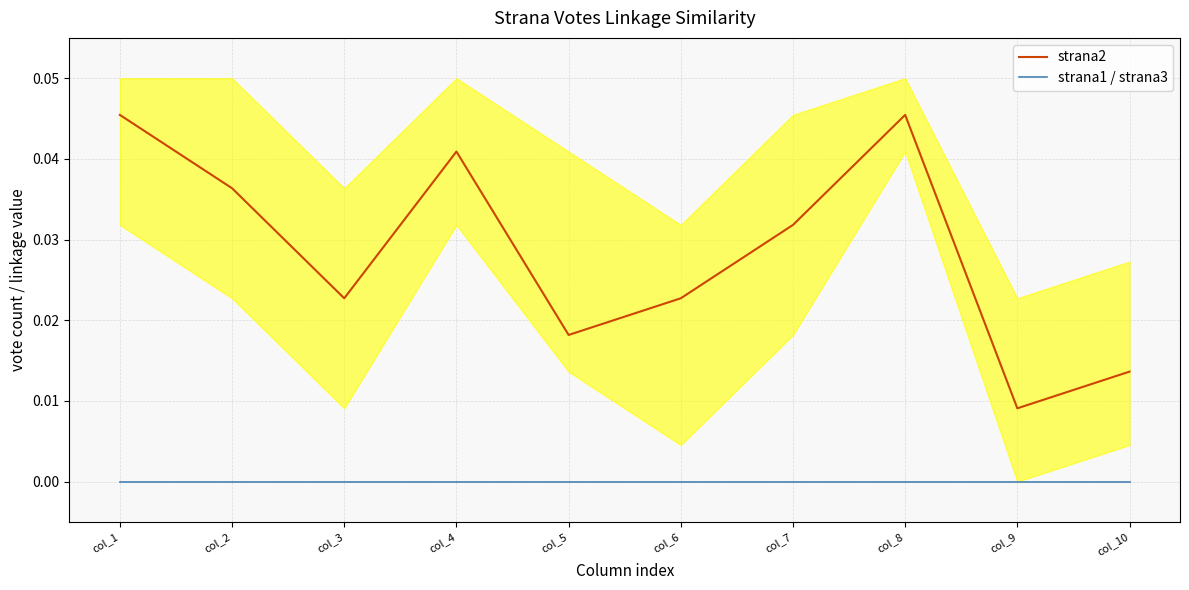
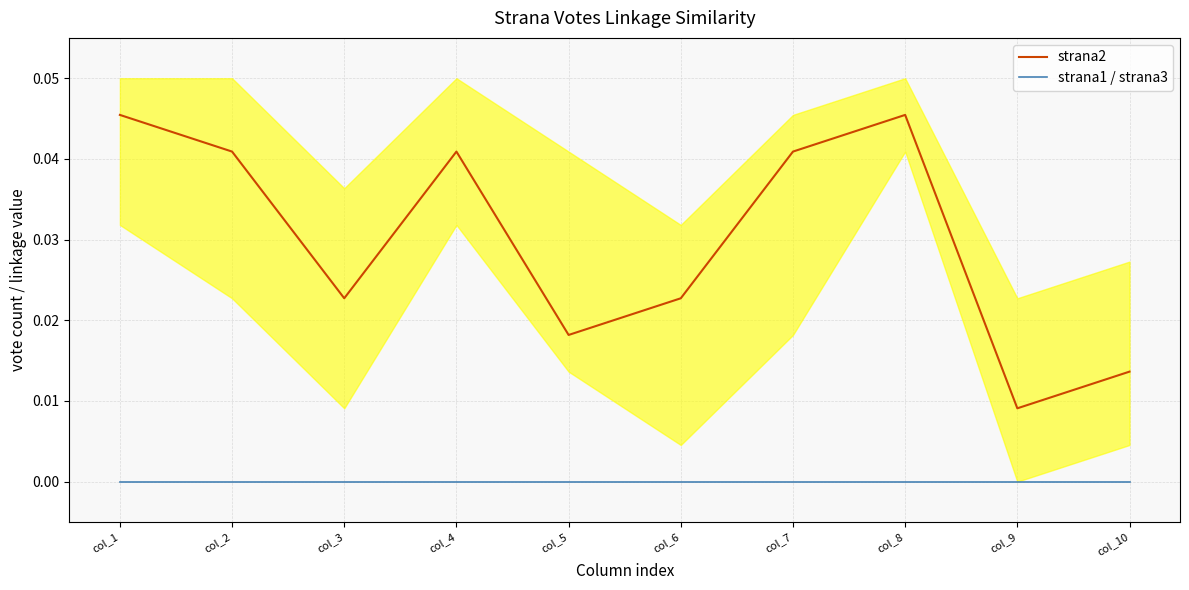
strana2, col_2: 0.036 -> 0.041
strana2, col_7: 0.032 -> 0.041
